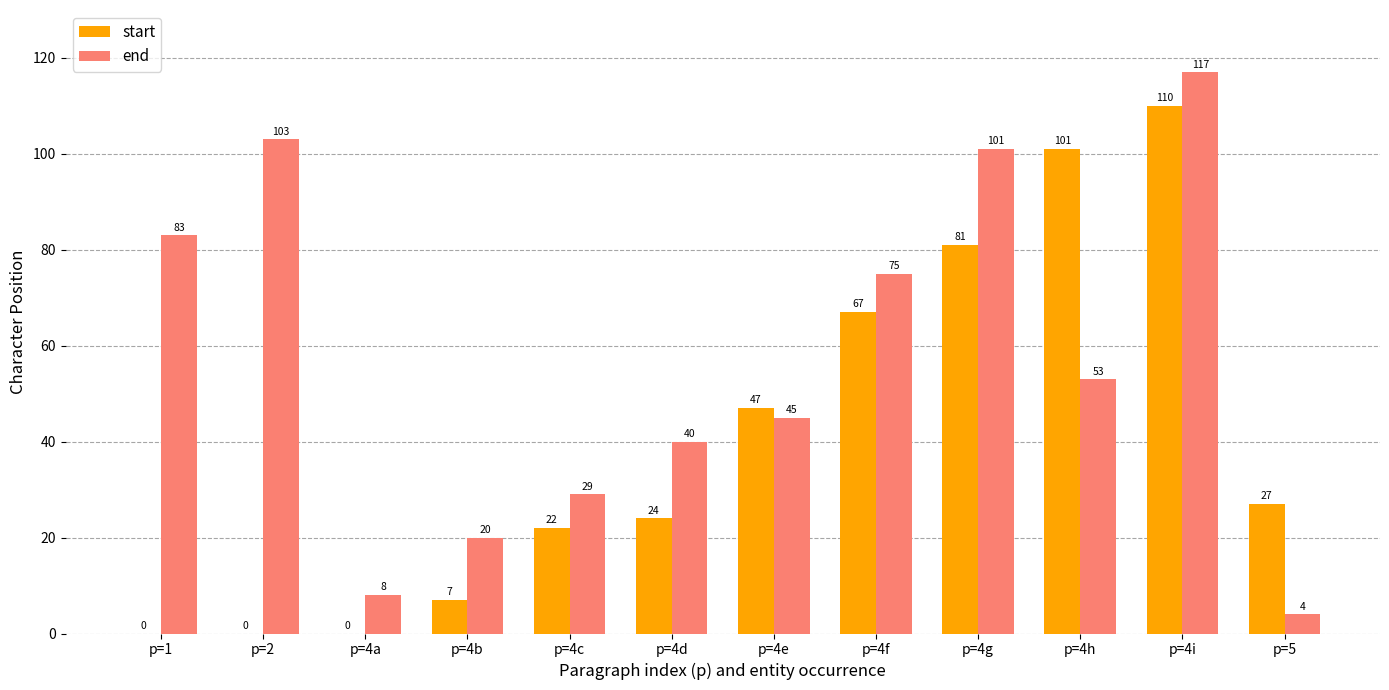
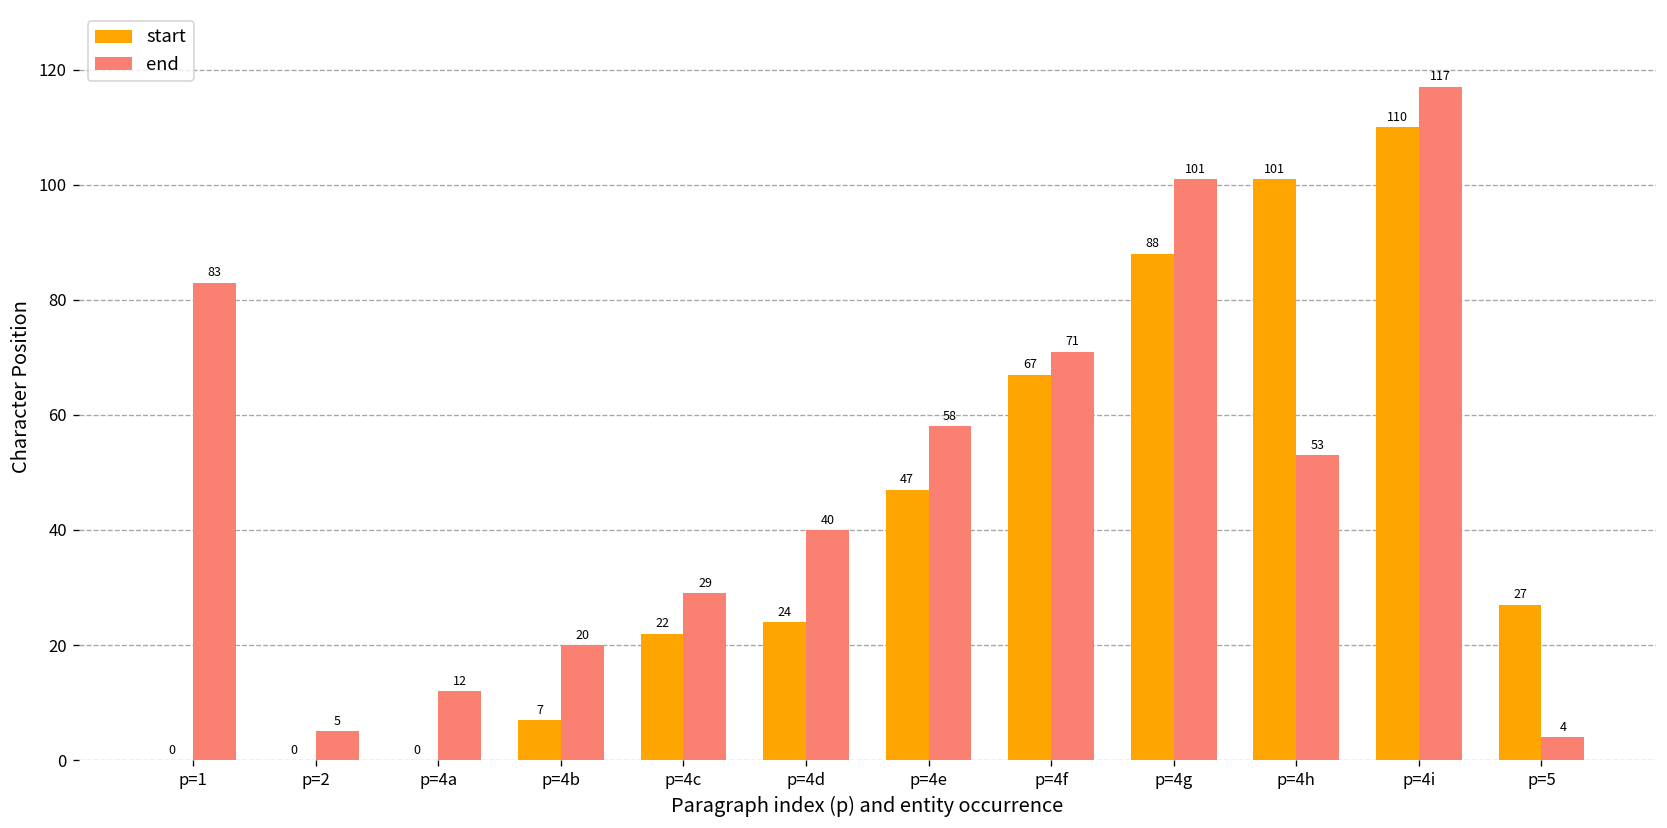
end, p=2: 103 -> 5
end, p=4a: 8 -> 12
end, p=4e: 45 -> 58
end, p=4f: 75 -> 71
start, p=4g: 81 -> 88
